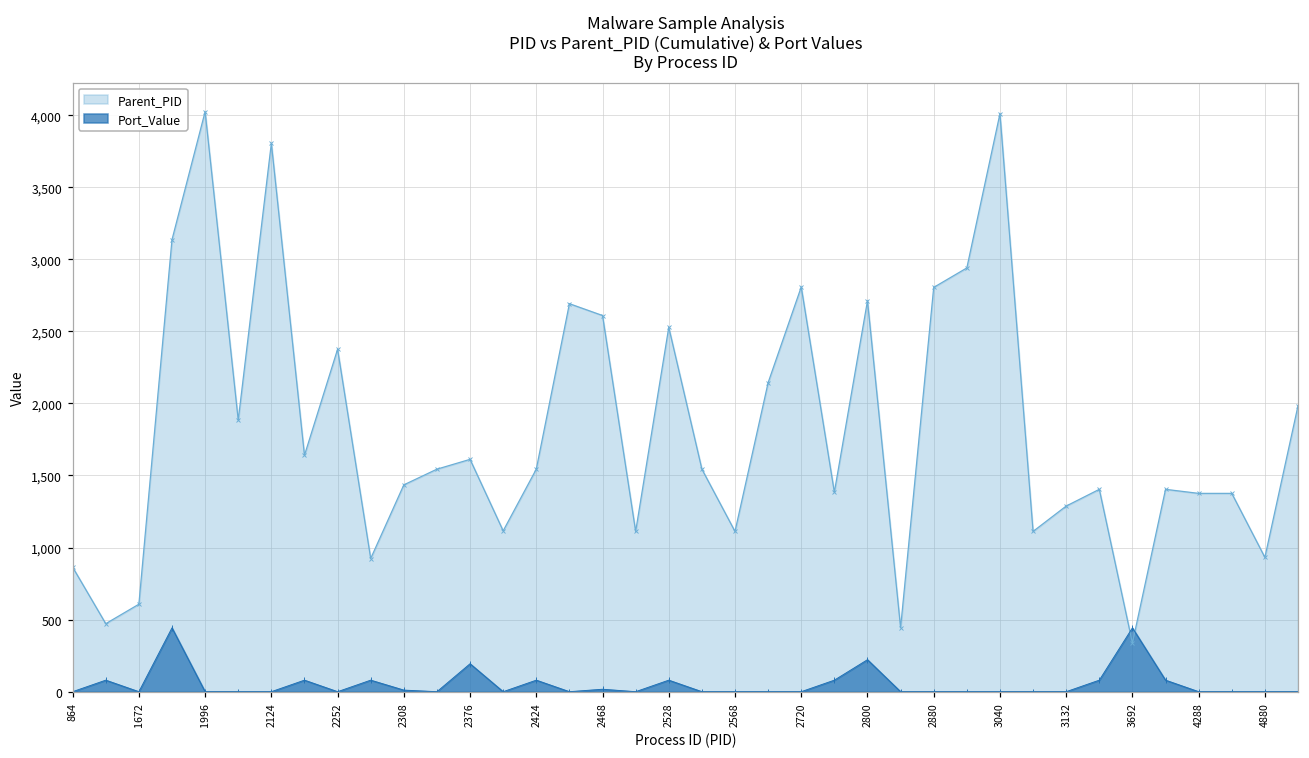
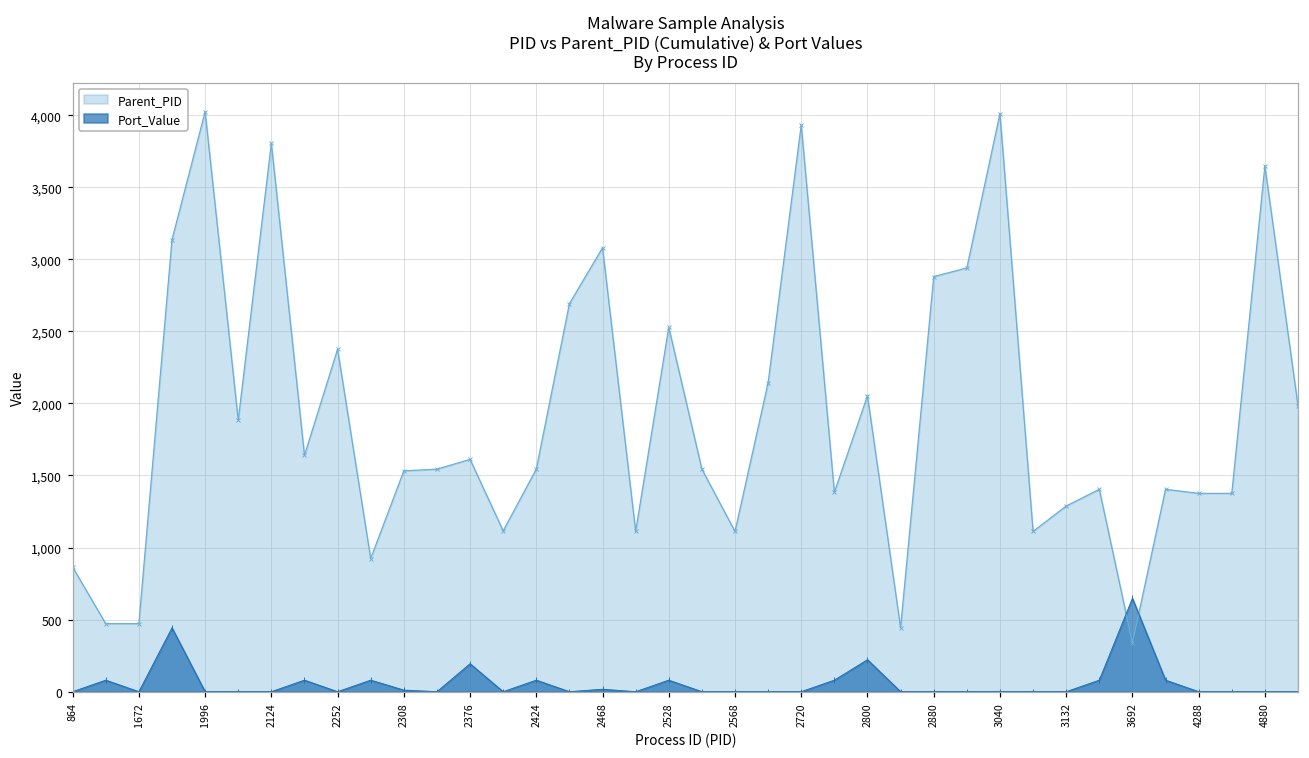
Parent_PID, 1672: 610 -> 470
Parent_PID, 2308: 1,440 -> 1,530
Parent_PID, 2468: 2,610 -> 3,080
Parent_PID, 2720: 2,810 -> 3,930
Parent_PID, 2800: 2,710 -> 2,050
Parent_PID, 2880: 2,810 -> 2,880
Port_Value, 3692: 440 -> 650
Parent_PID, 4880: 930 -> 3,650
